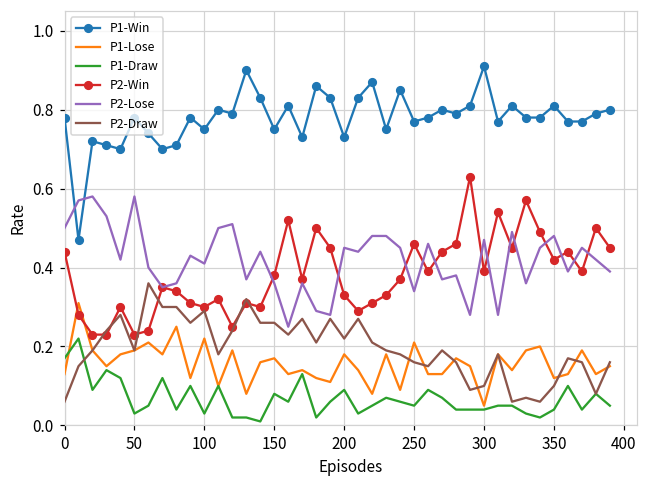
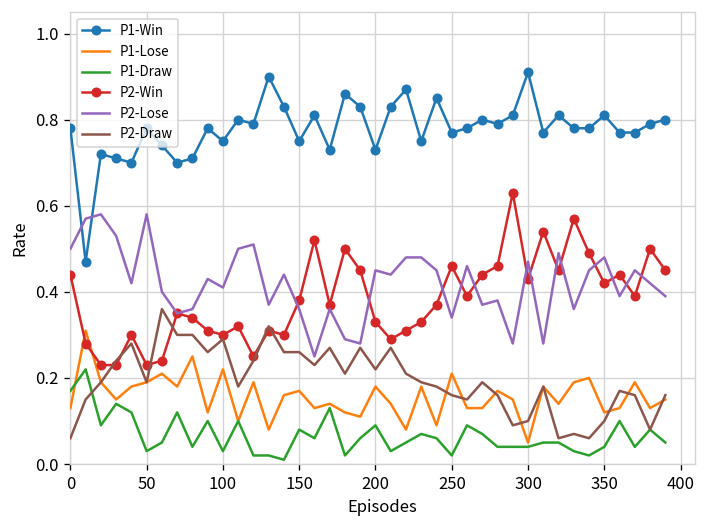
P1-Draw, 250: 0.05 -> 0.02
P2-Win, 300: 0.39 -> 0.43
